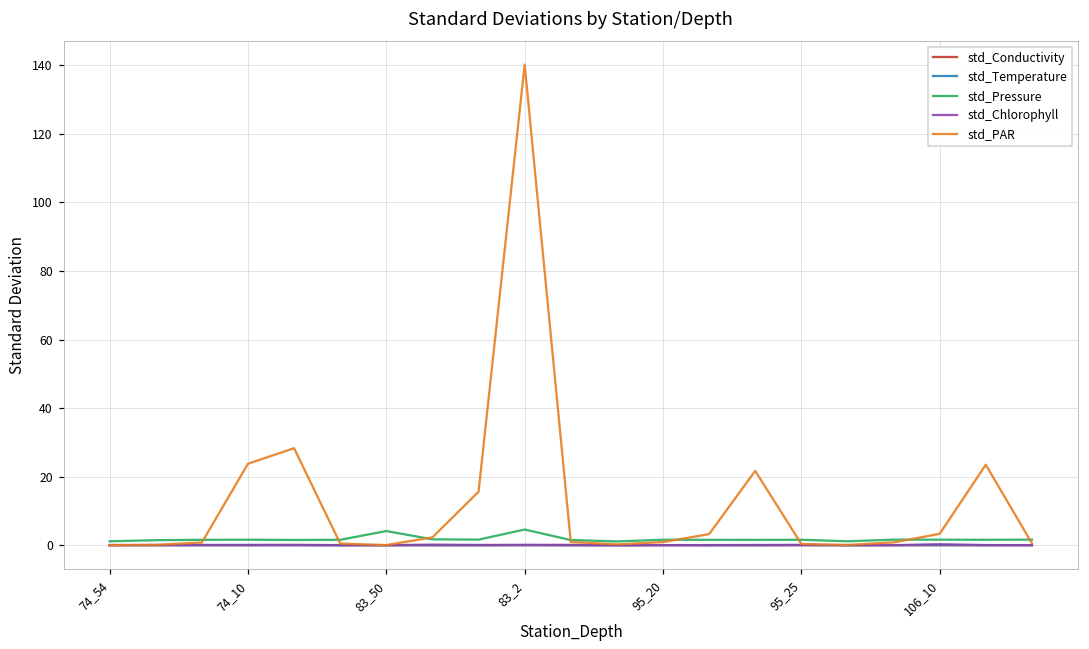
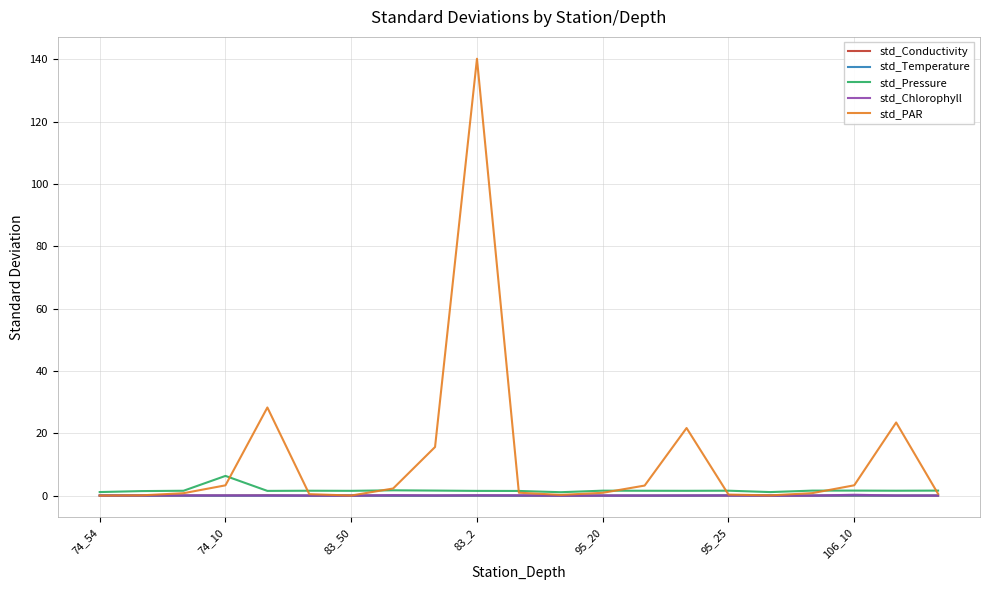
std_Pressure, 74_10: 2 -> 6
std_PAR, 74_10: 24 -> 3
std_Pressure, 83_50: 4 -> 2
std_Pressure, 83_2: 5 -> 2
